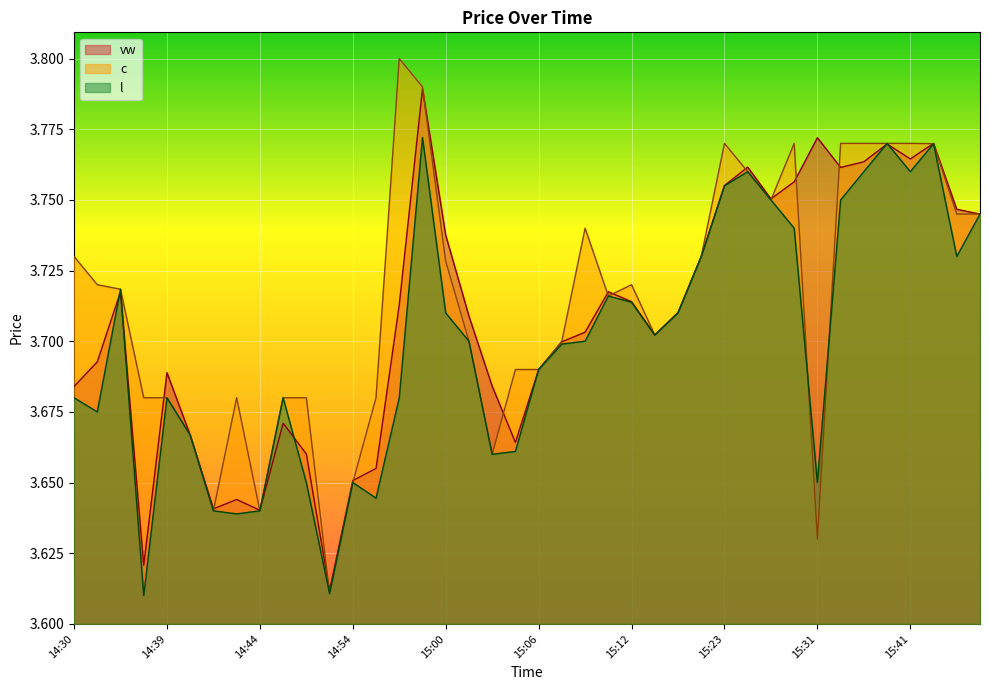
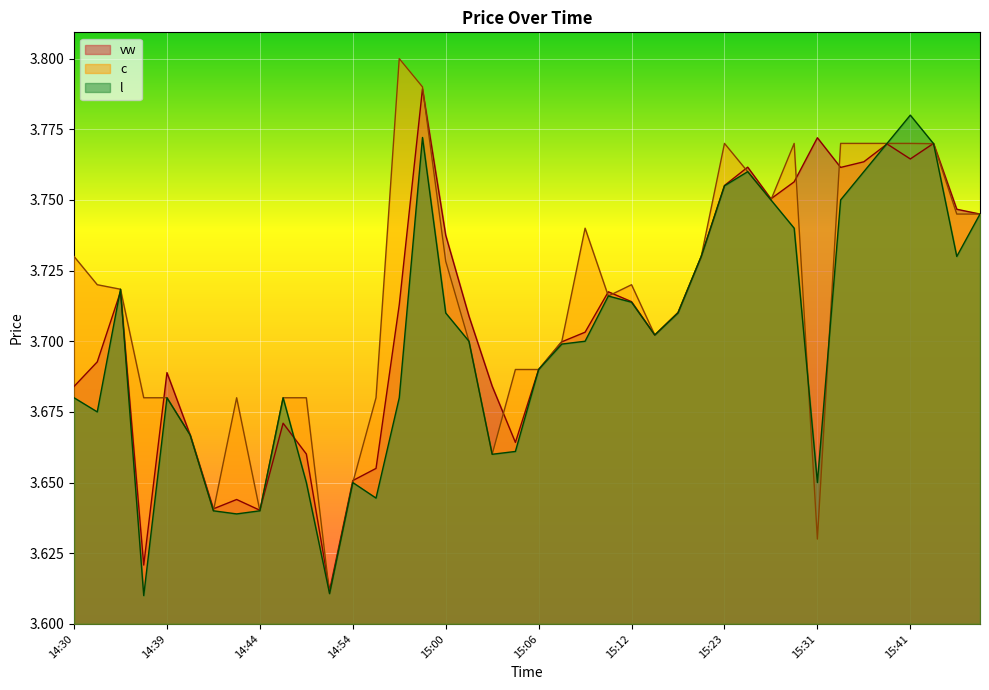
l, 15:41: 3.76 -> 3.78
